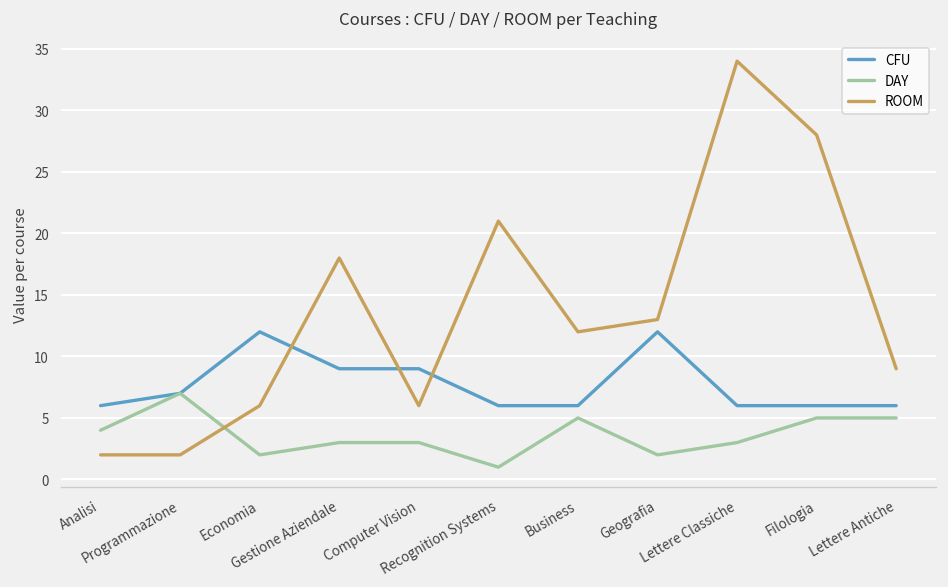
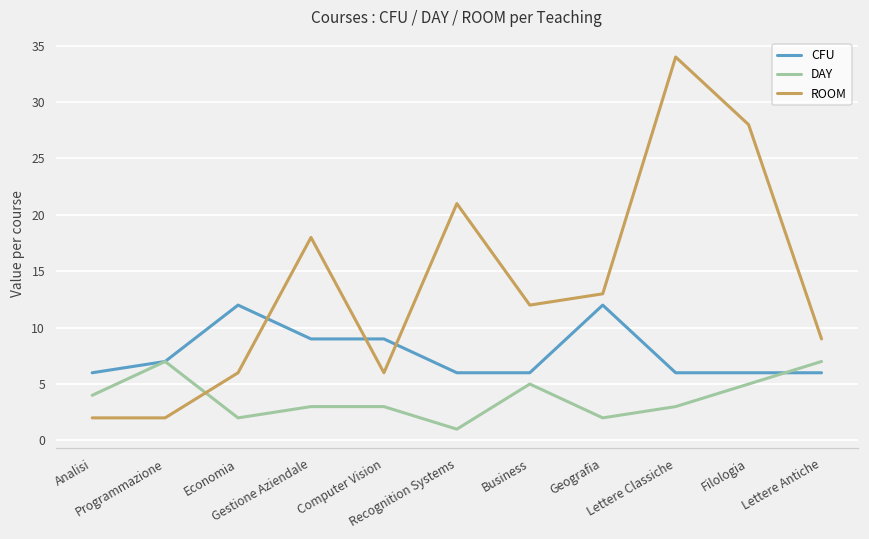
DAY, Lettere Antiche: 5 -> 7
